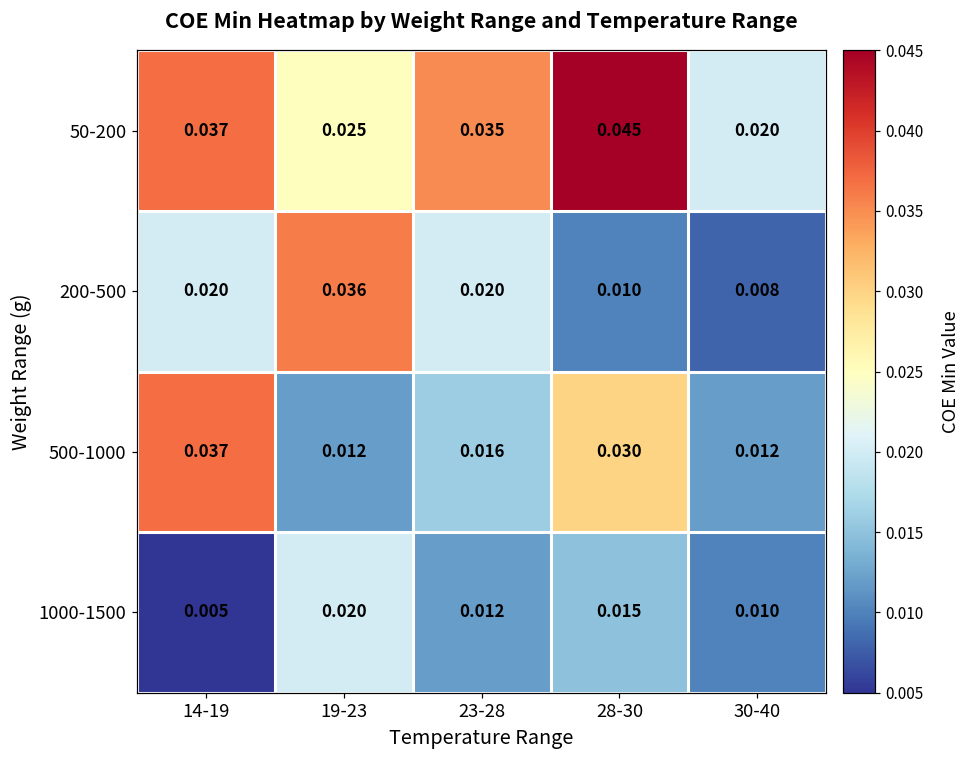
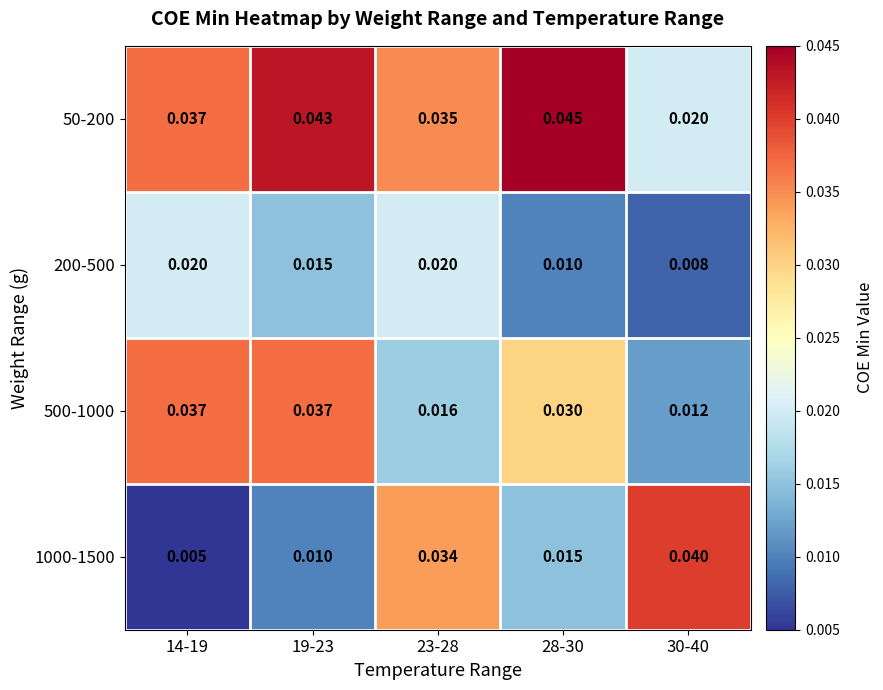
50-200, 19-23: 0.025 -> 0.043
200-500, 19-23: 0.036 -> 0.015
500-1000, 19-23: 0.012 -> 0.037
1000-1500, 19-23: 0.020 -> 0.010
1000-1500, 23-28: 0.012 -> 0.034
1000-1500, 30-40: 0.010 -> 0.040
